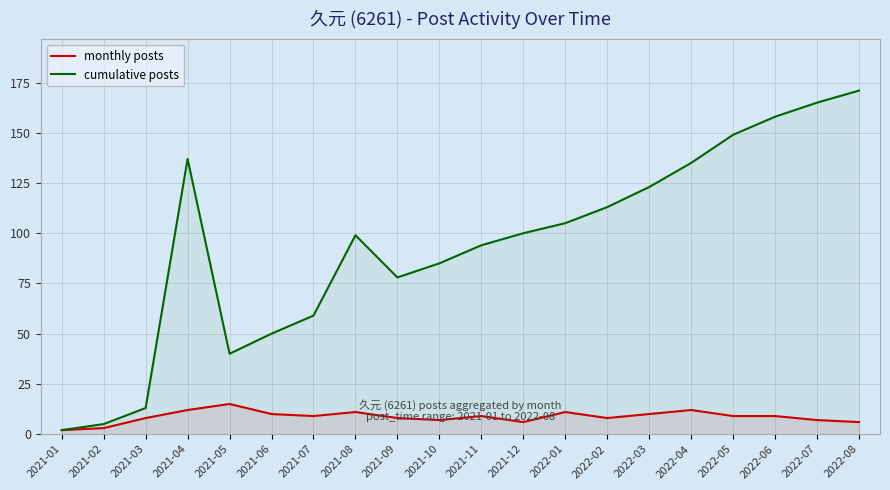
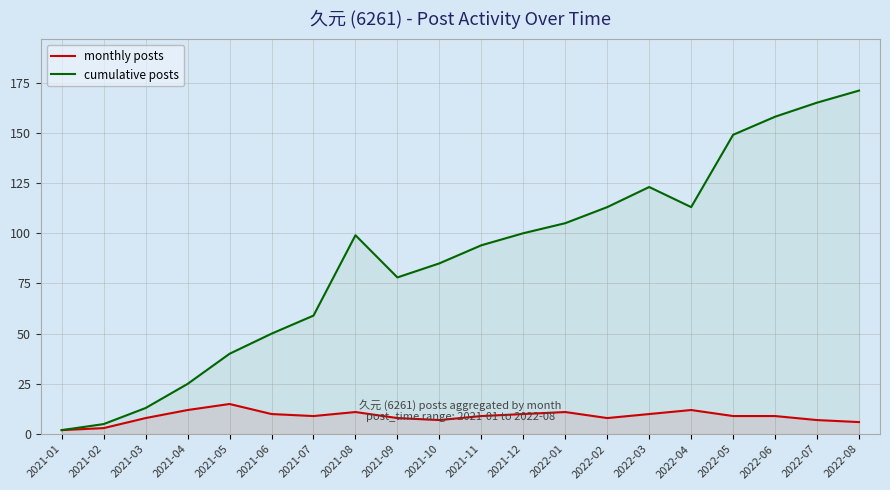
cumulative posts, 2021-04: 137 -> 25
monthly posts, 2021-12: 6 -> 10
cumulative posts, 2022-04: 135 -> 113
